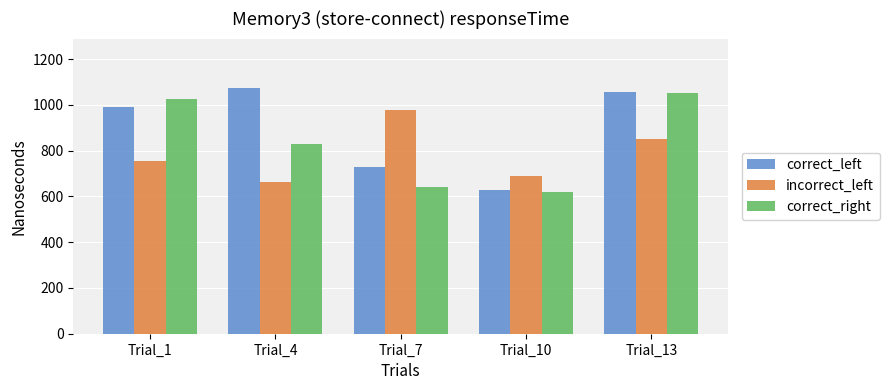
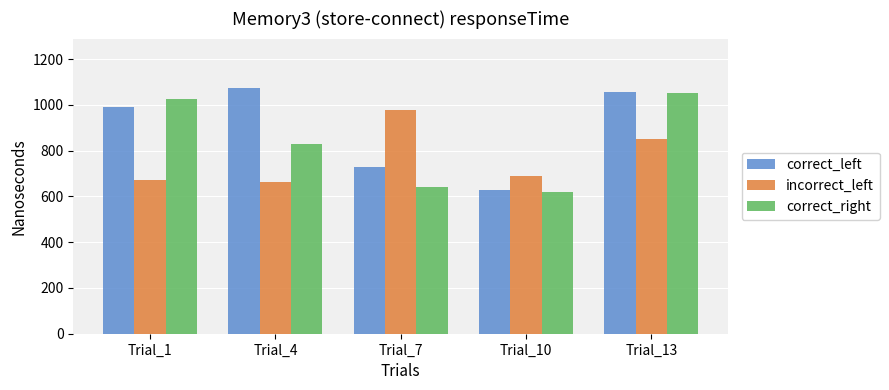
incorrect_left, Trial_1: 760 -> 670
